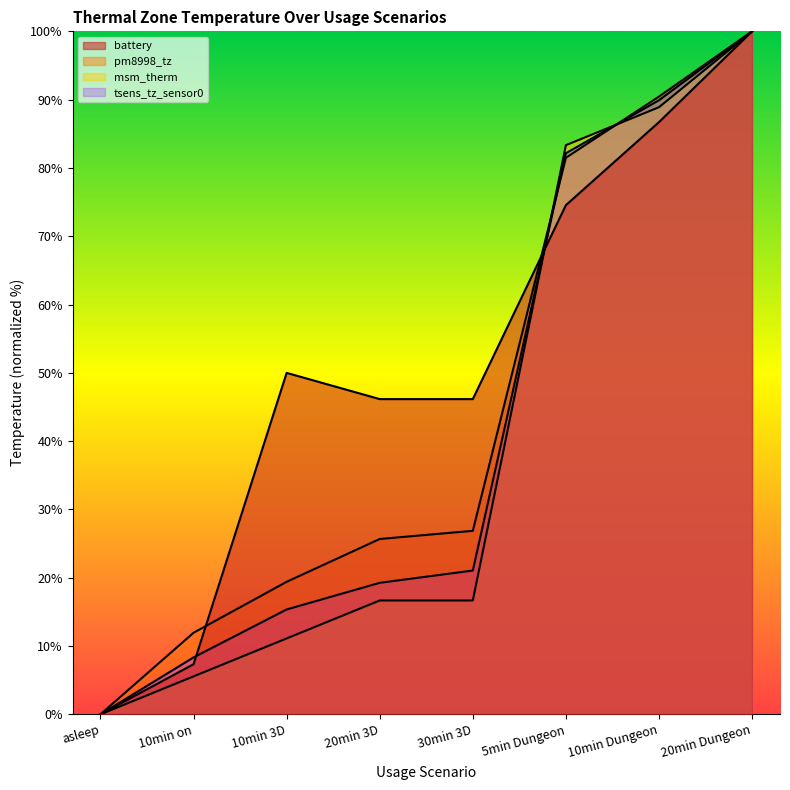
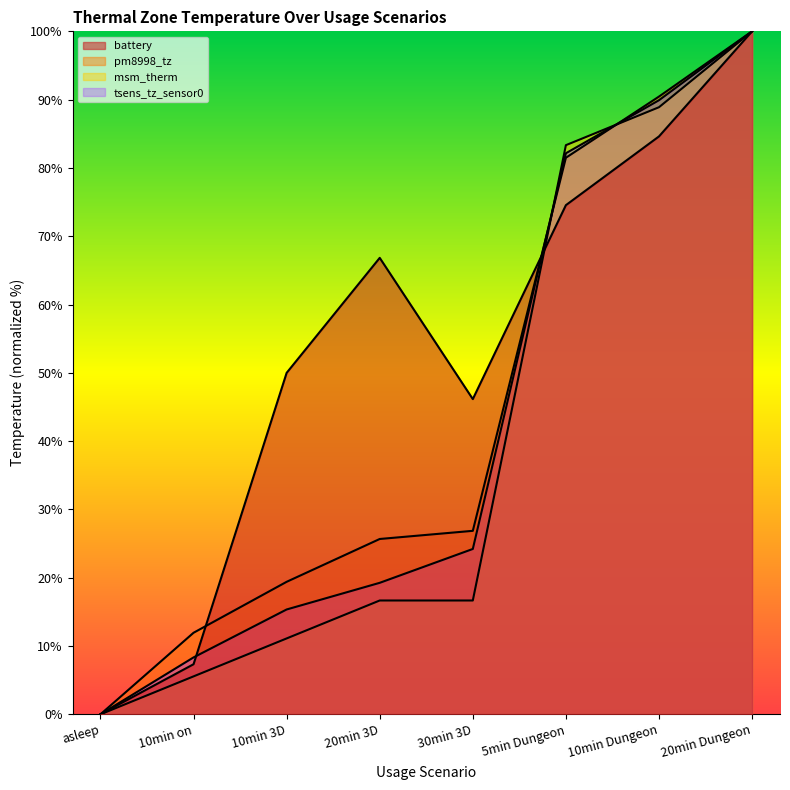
battery, 20min 3D: 46% -> 67%
tsens_tz_sensor0, 30min 3D: 21% -> 24%
battery, 10min Dungeon: 87% -> 85%
